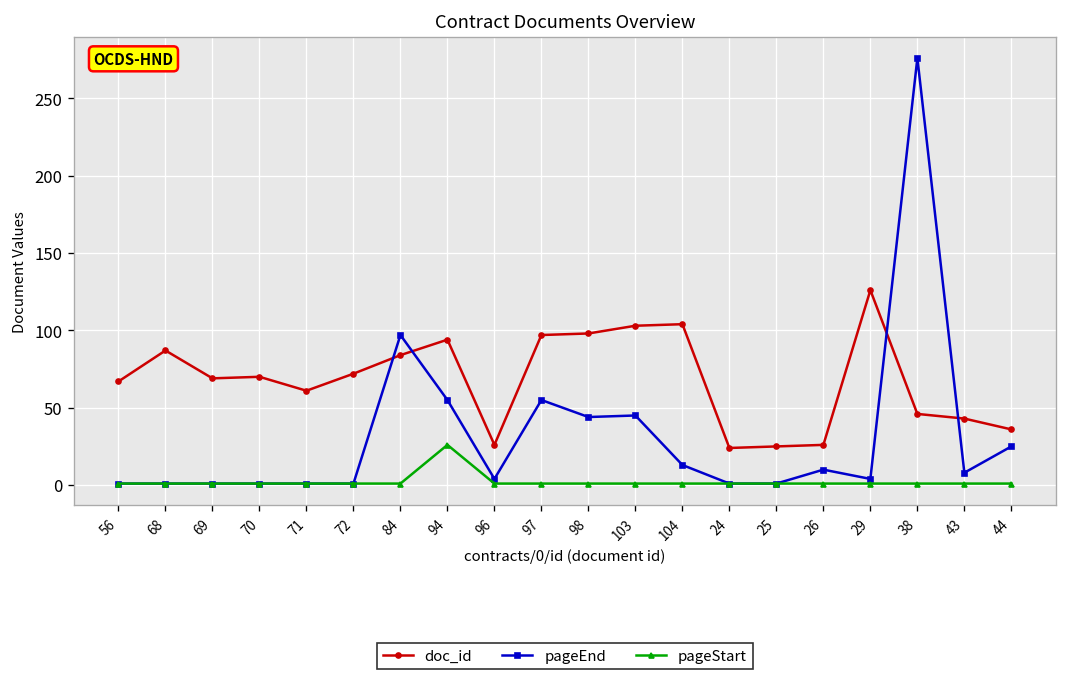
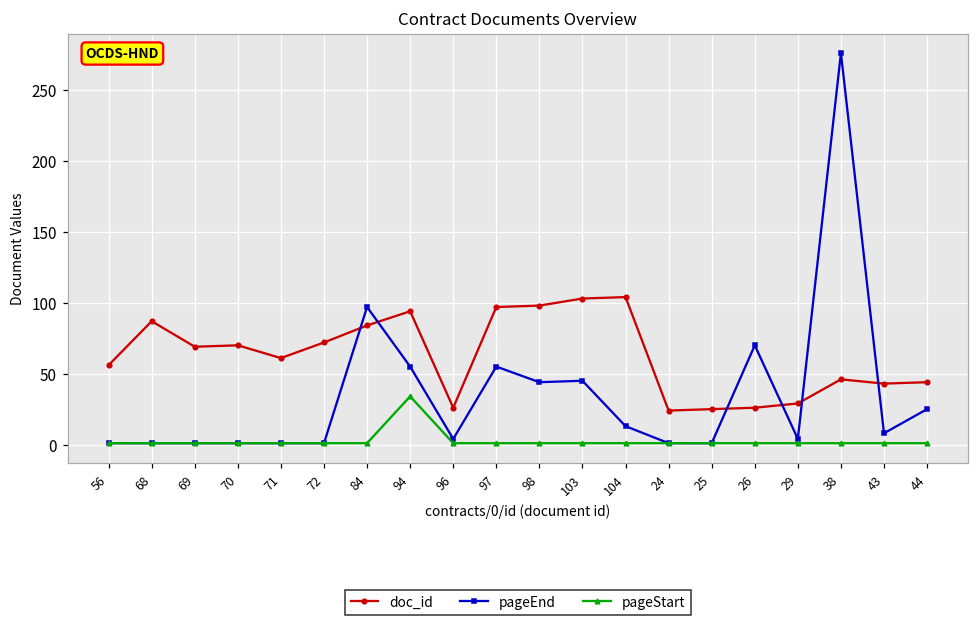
doc_id, 56: 67 -> 56
pageStart, 94: 26 -> 34
pageEnd, 26: 10 -> 70
doc_id, 29: 126 -> 29
doc_id, 44: 36 -> 44
